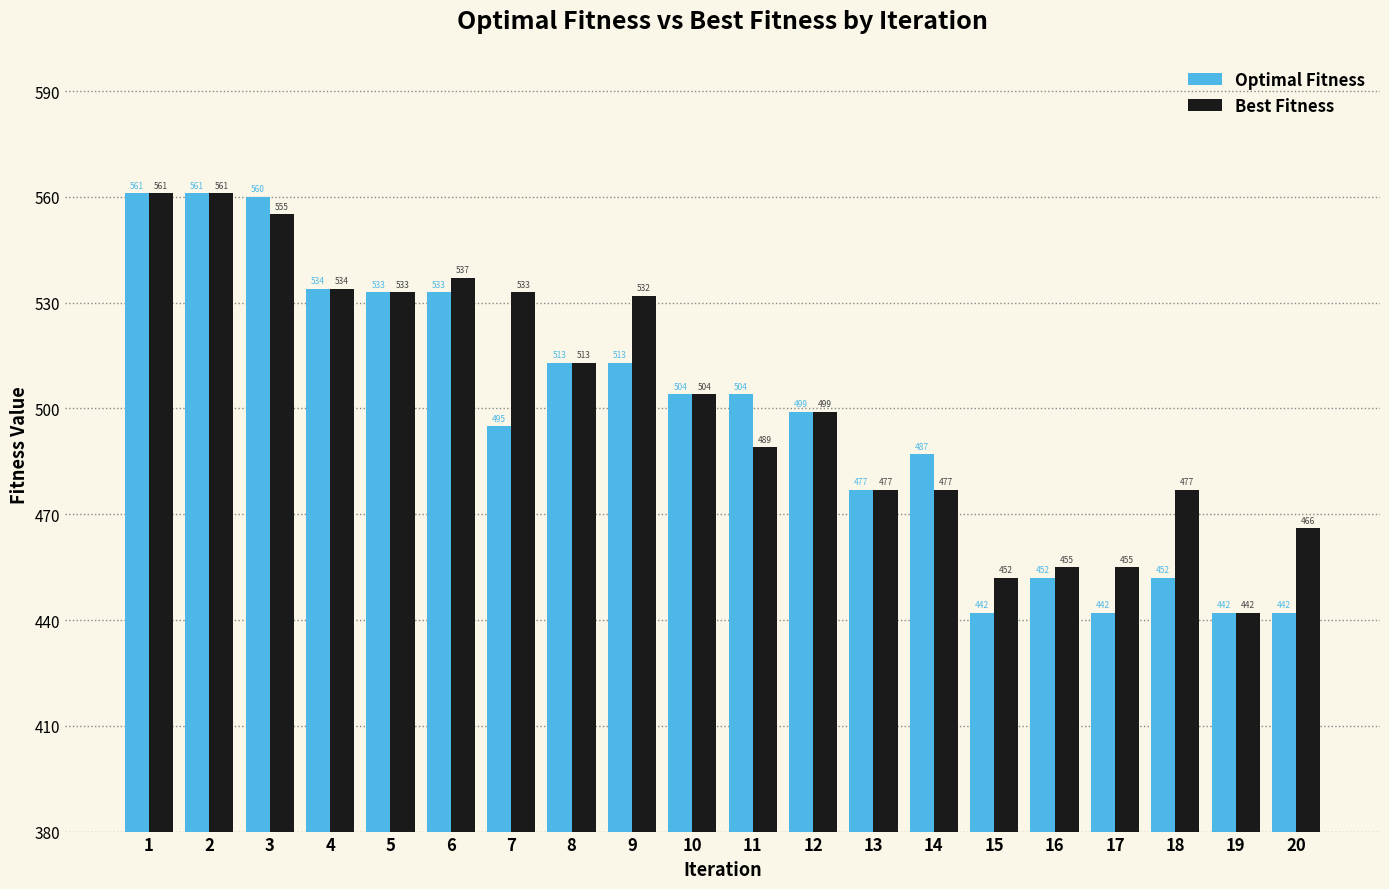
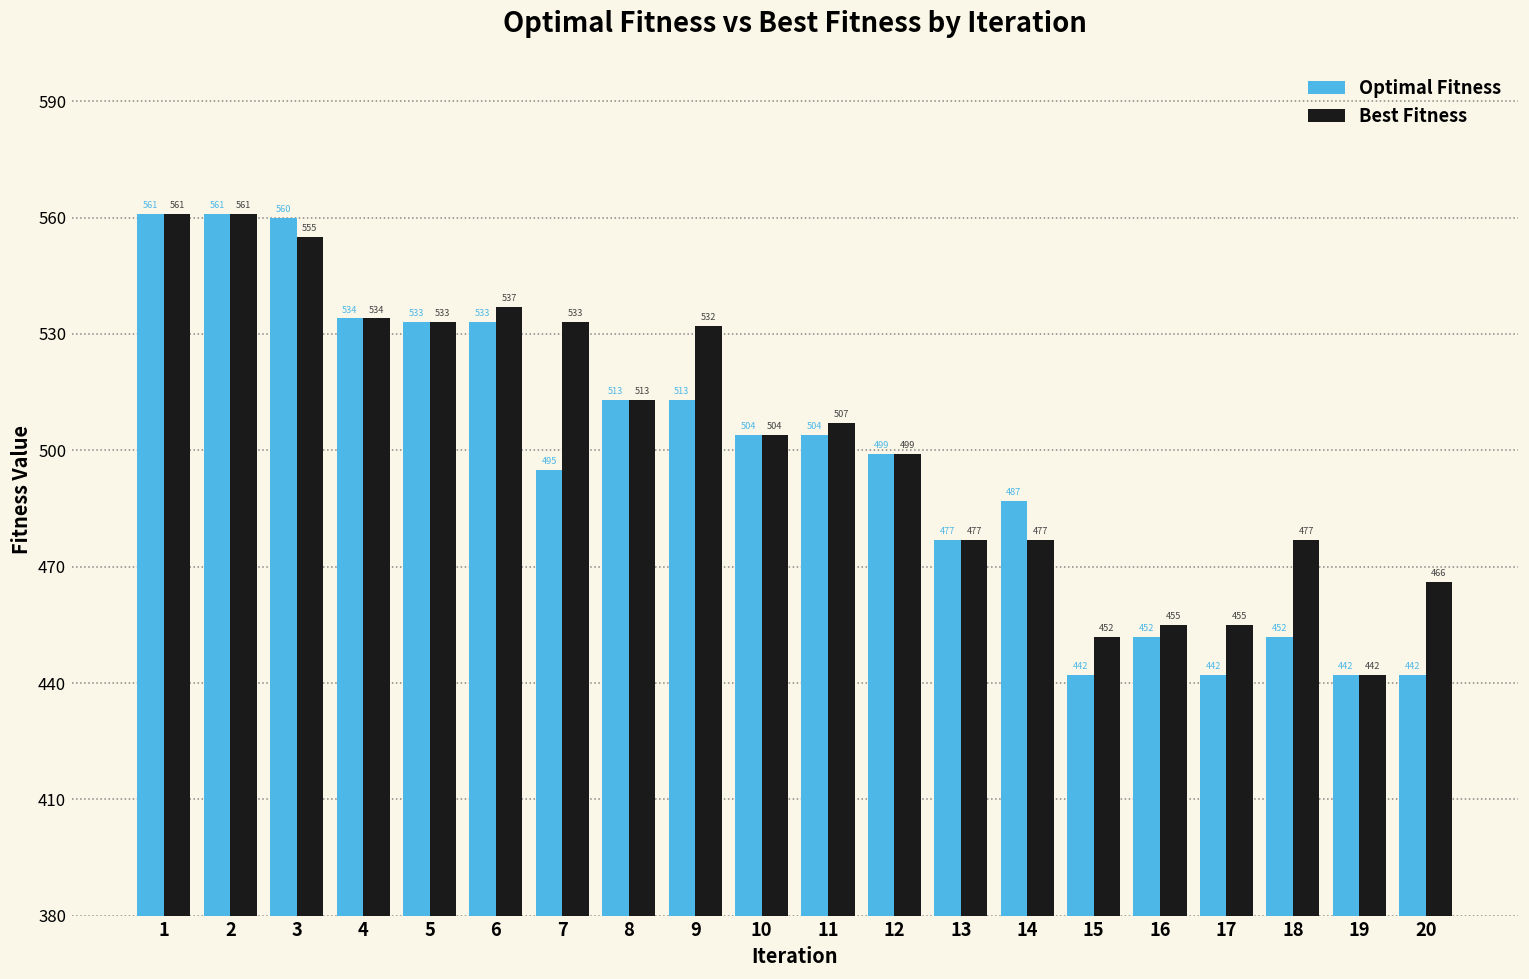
Best Fitness, 11: 489 -> 507
